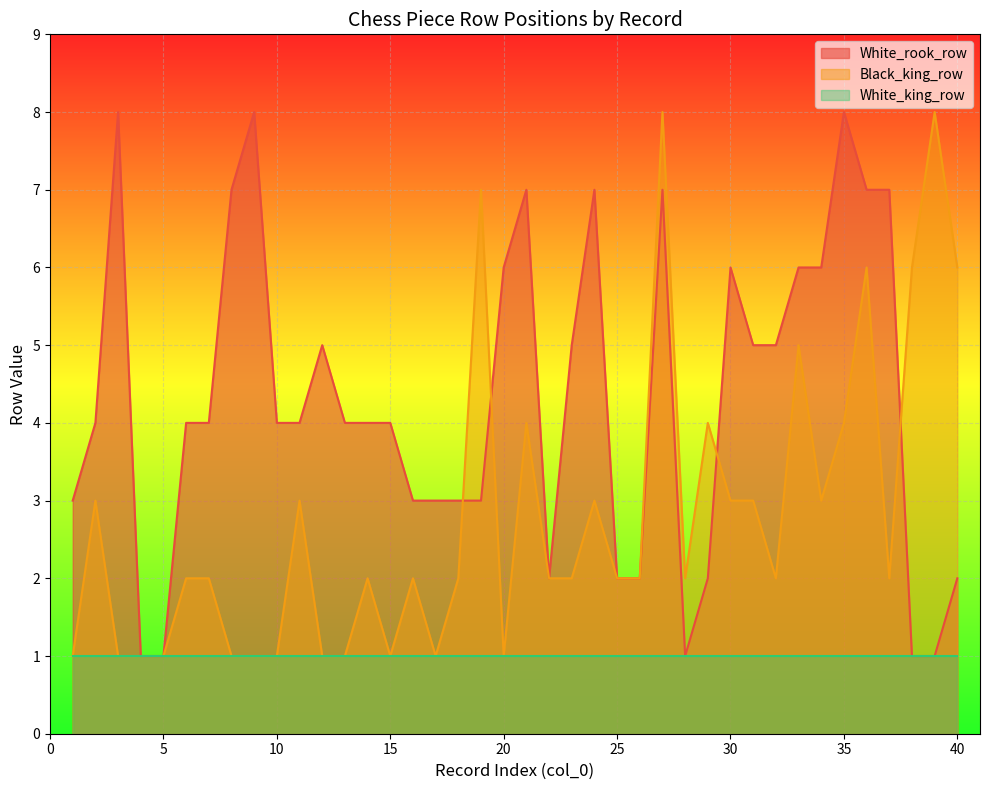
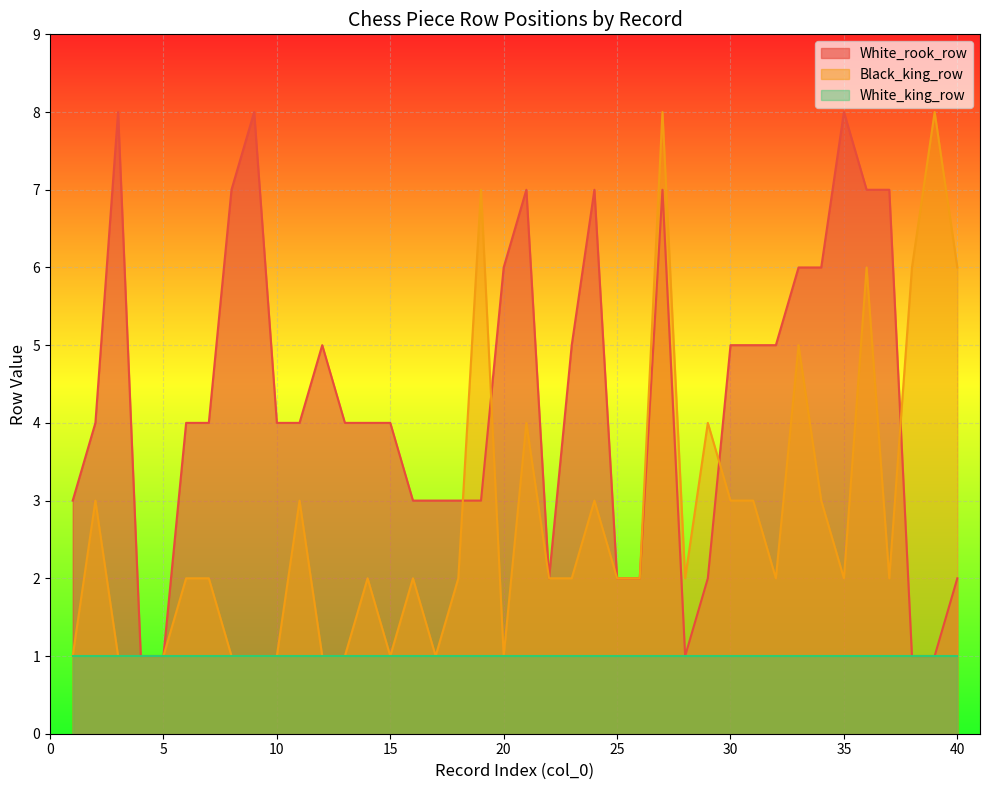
White_rook_row, 30: 6 -> 5
Black_king_row, 35: 4 -> 2
